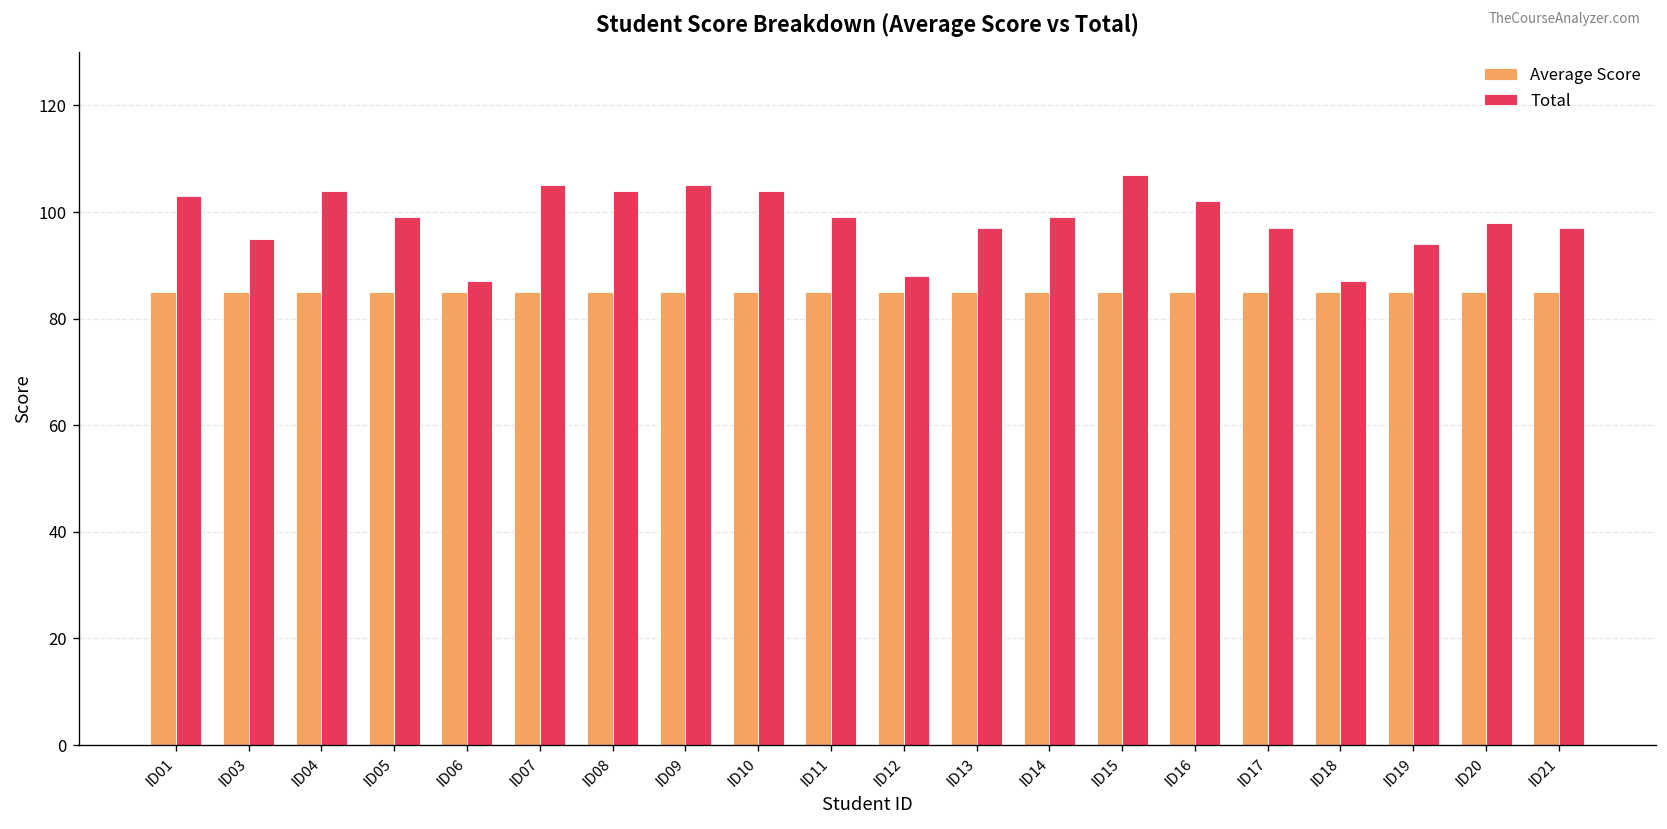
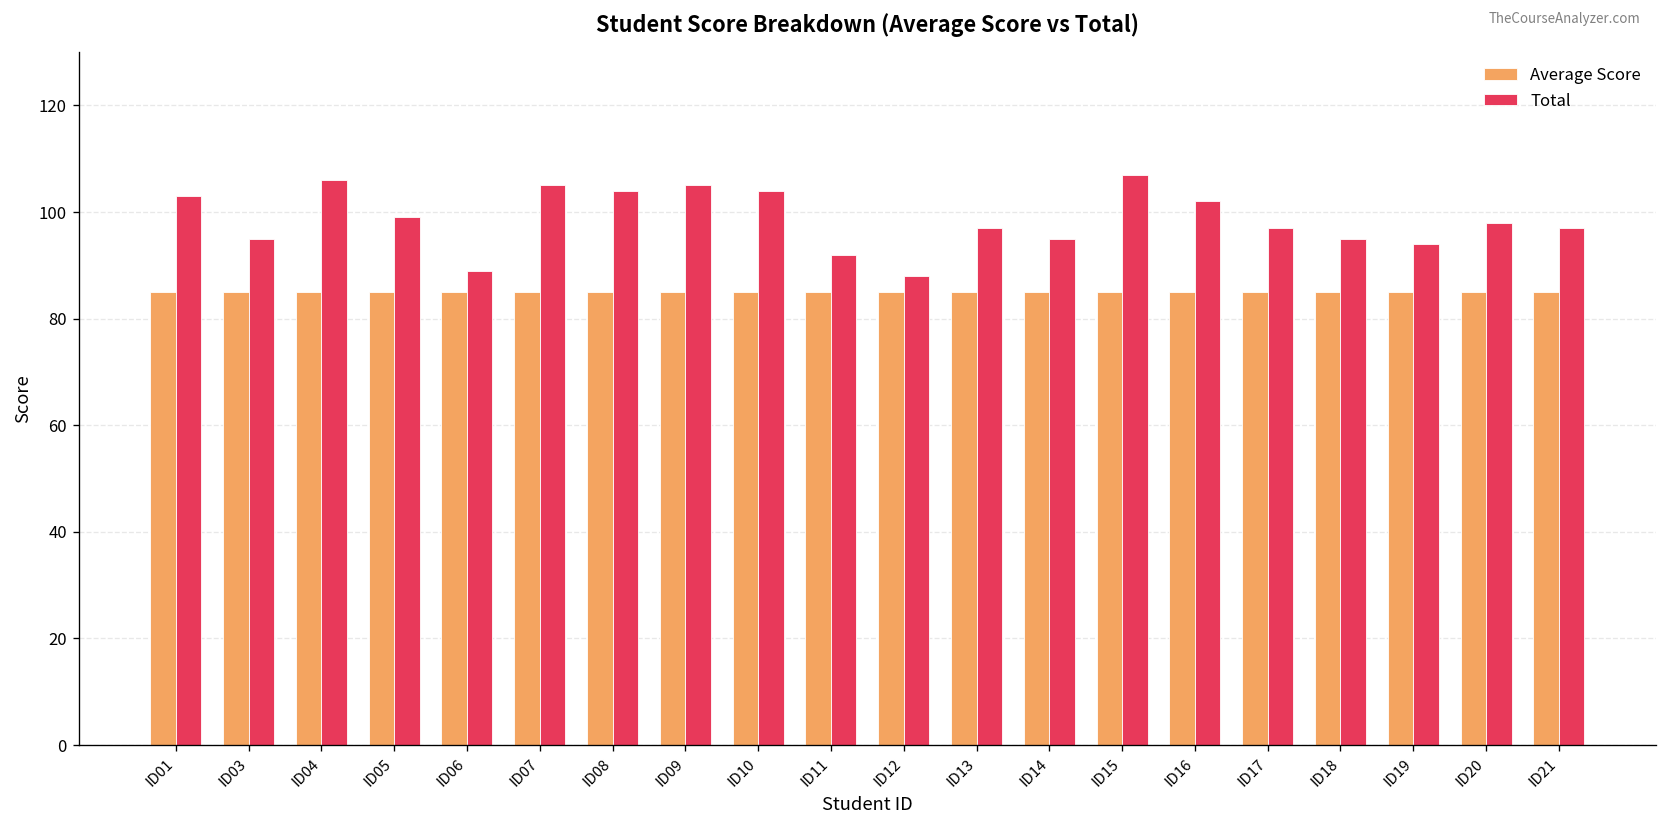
Total, ID04: 104 -> 106
Total, ID06: 87 -> 89
Total, ID11: 99 -> 92
Total, ID14: 99 -> 95
Total, ID18: 87 -> 95
